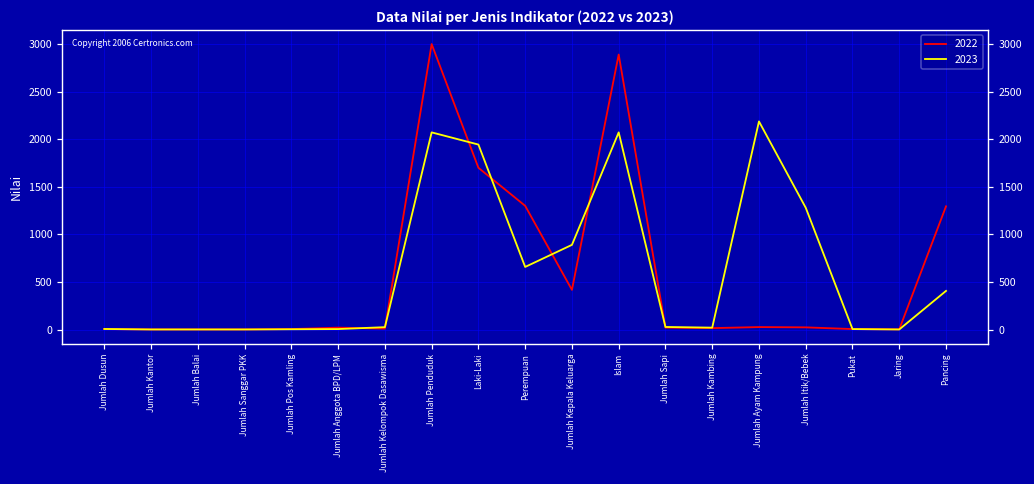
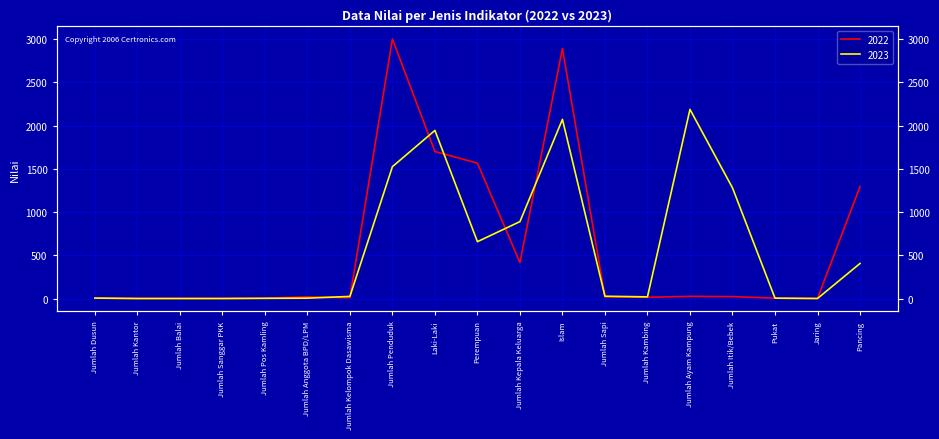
2023, Jumlah Penduduk: 2100 -> 1500
2022, Perempuan: 1300 -> 1600
